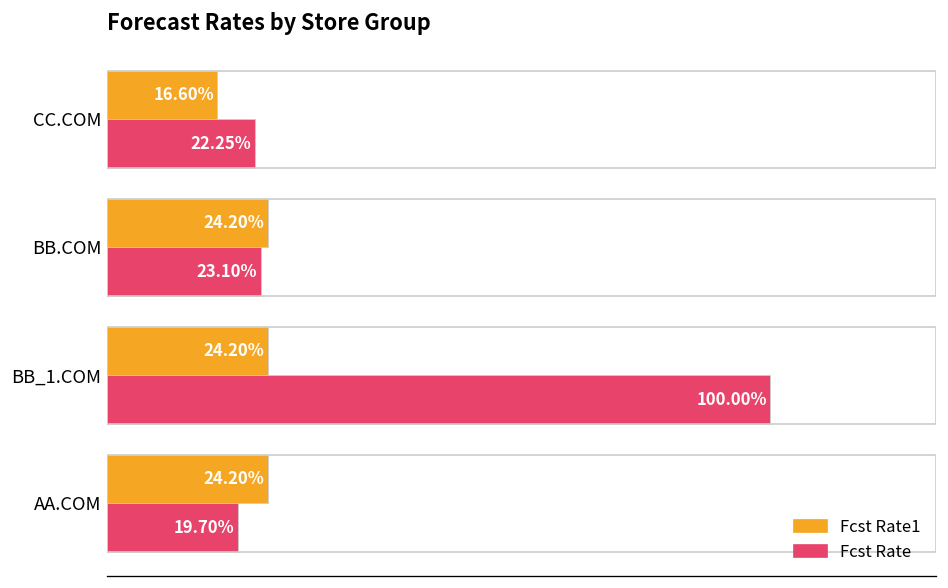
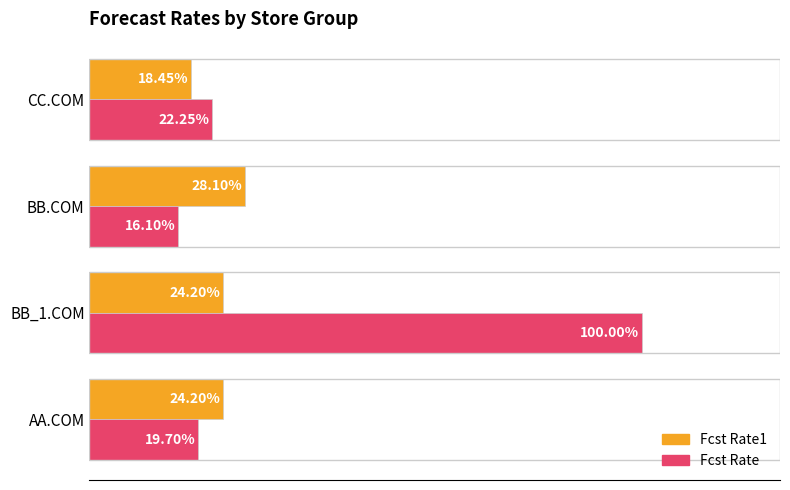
Fcst Rate1, CC.COM: 16.60% -> 18.45%
Fcst Rate1, BB.COM: 24.20% -> 28.10%
Fcst Rate, BB.COM: 23.10% -> 16.10%
